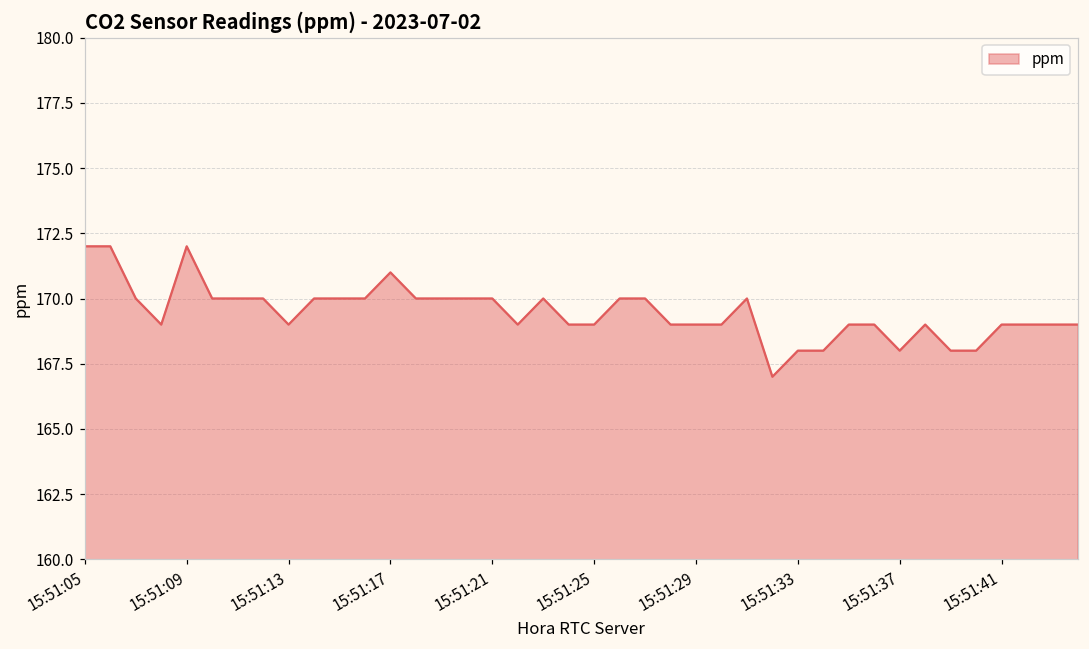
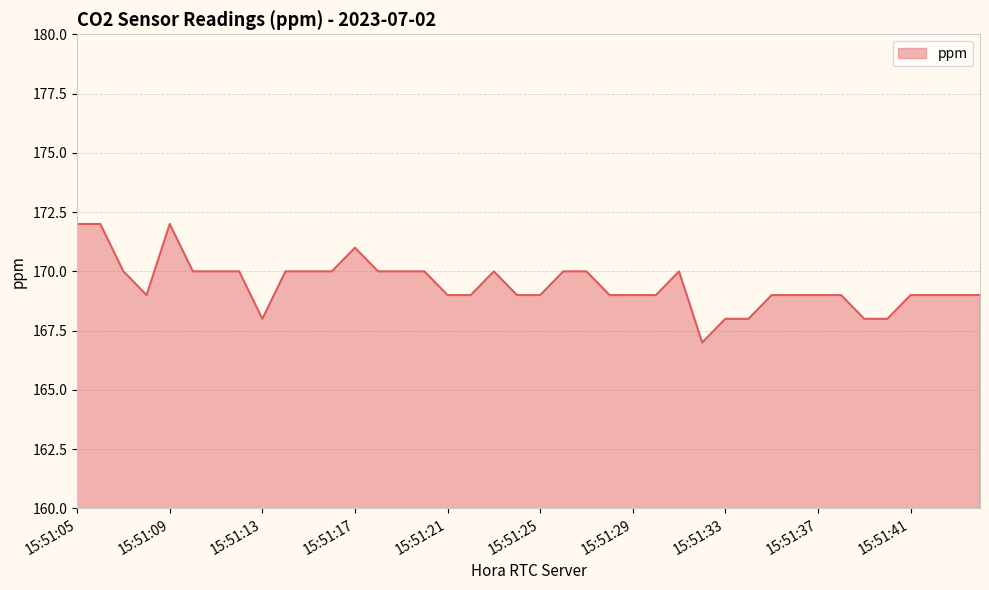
15:51:13: 169 -> 168
15:51:21: 170 -> 169
15:51:37: 168 -> 169
